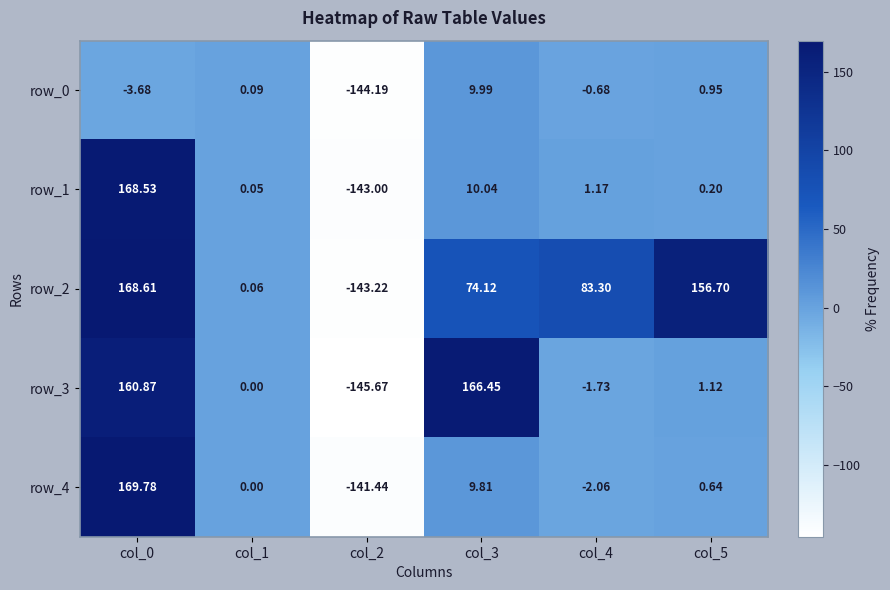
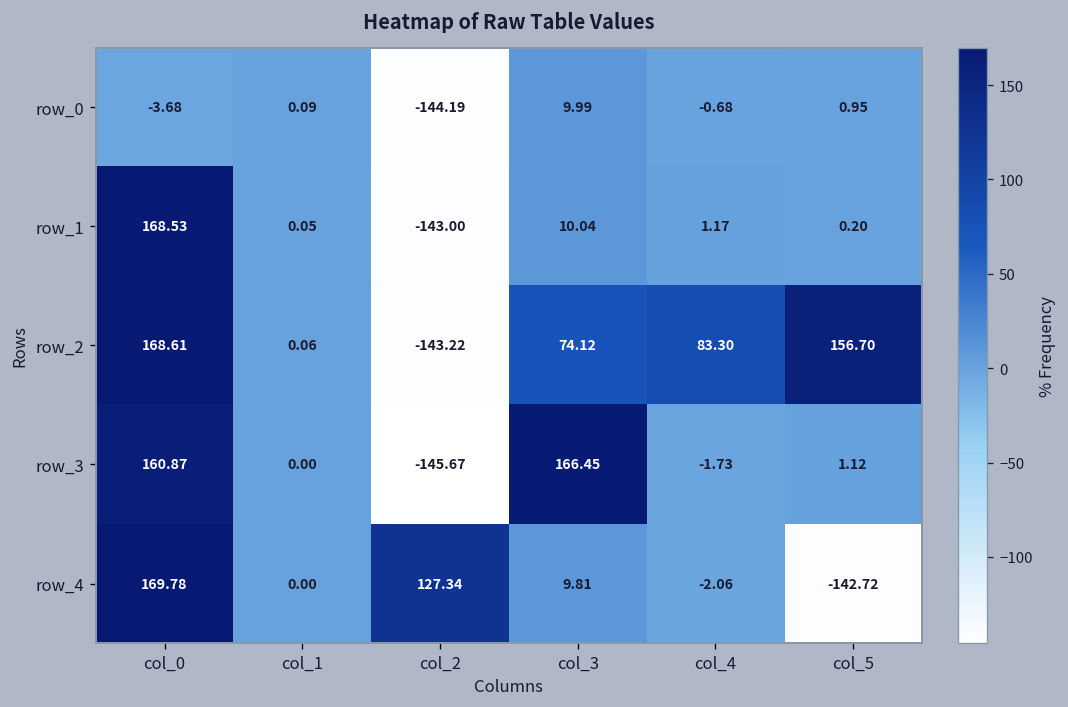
row_4, col_2: -141.44 -> 127.34
row_4, col_5: 0.64 -> -142.72
